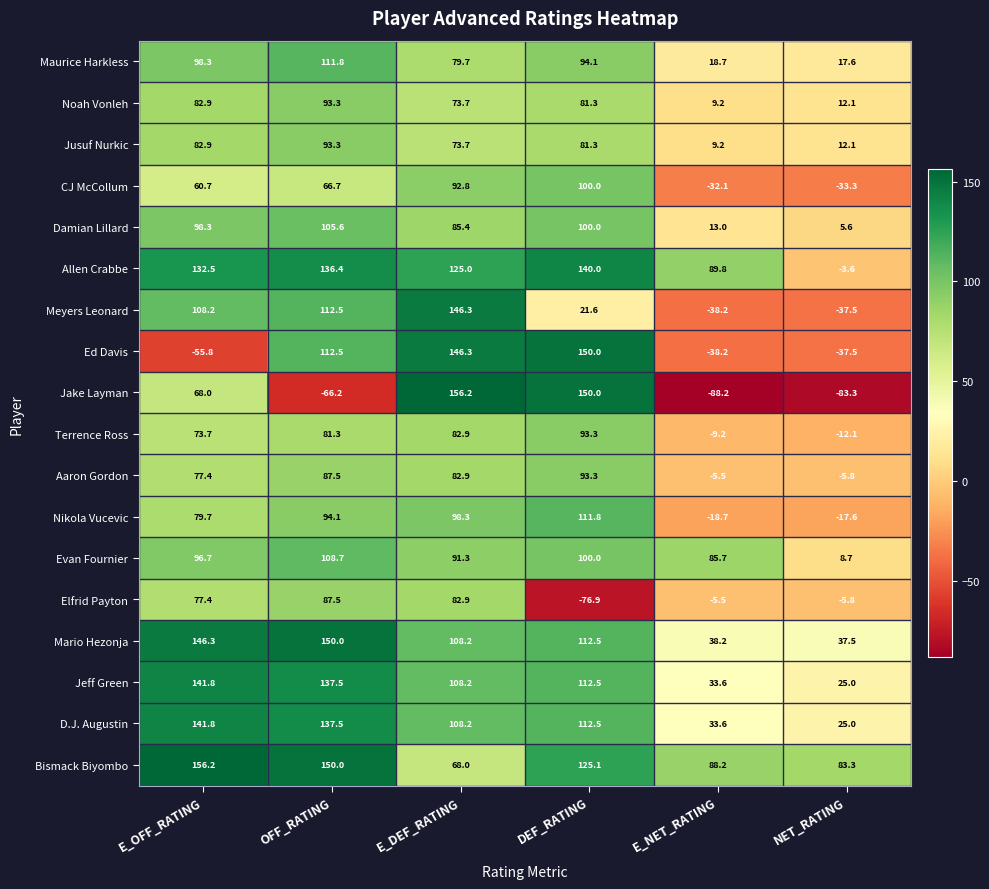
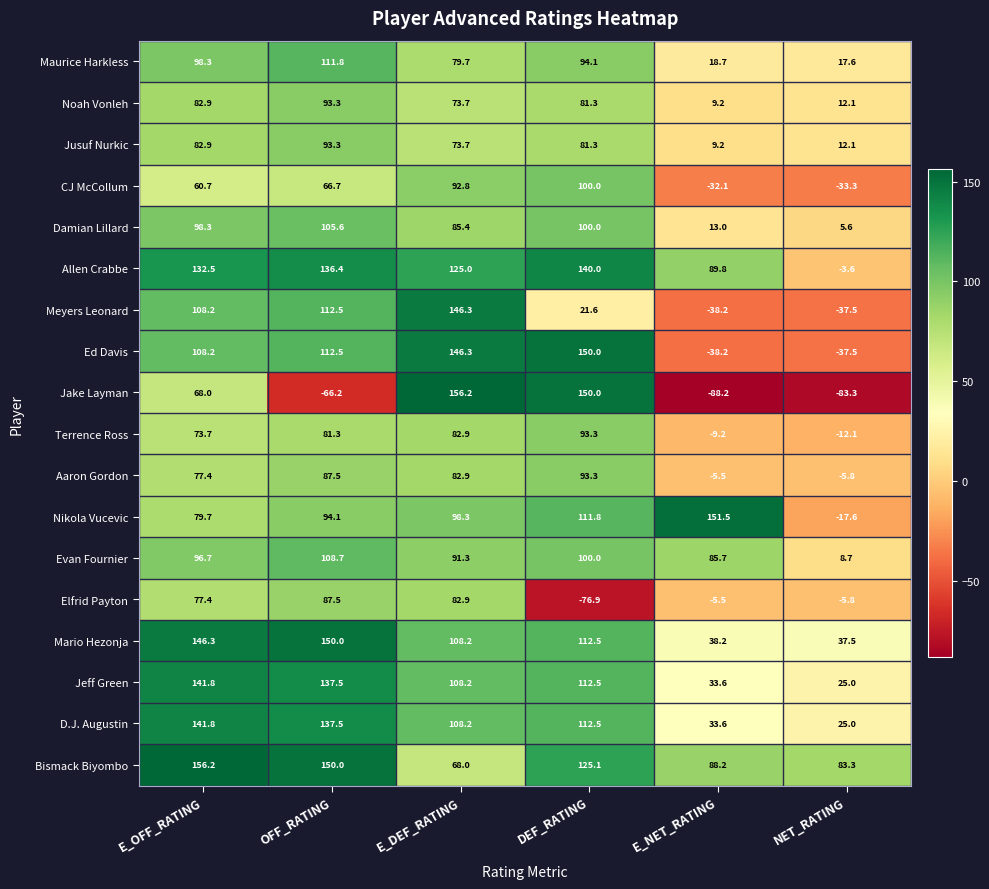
Ed Davis, E_OFF_RATING: -55.8 -> 108.2
Nikola Vucevic, E_NET_RATING: -18.7 -> 151.5
